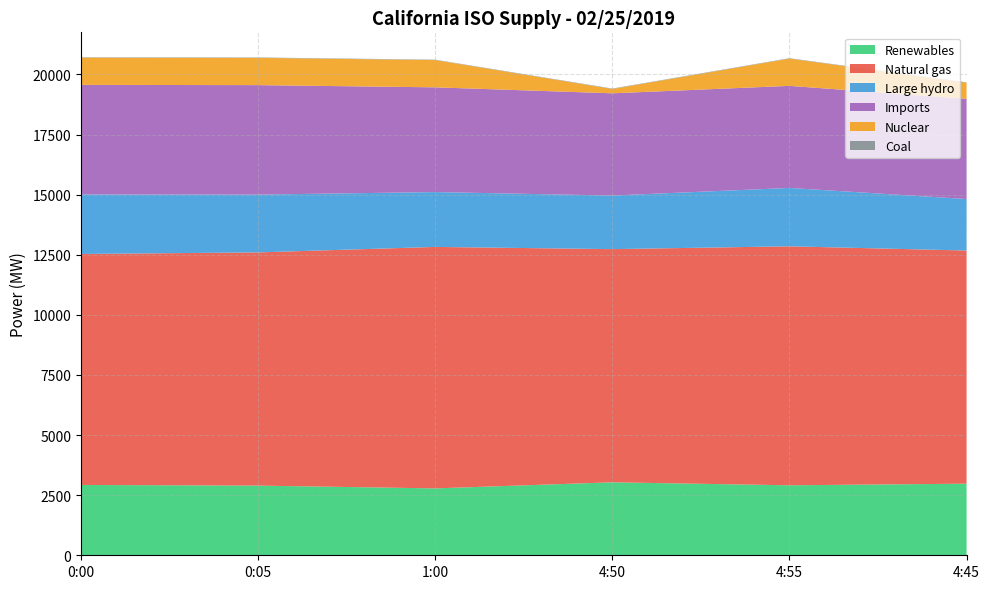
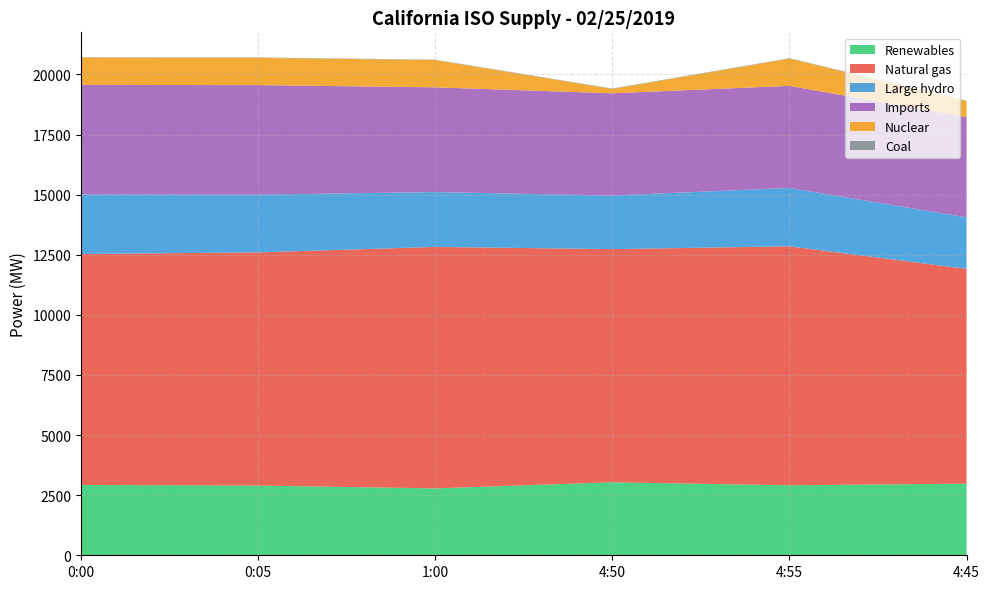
Natural gas, 4:45: 9700 -> 8900
